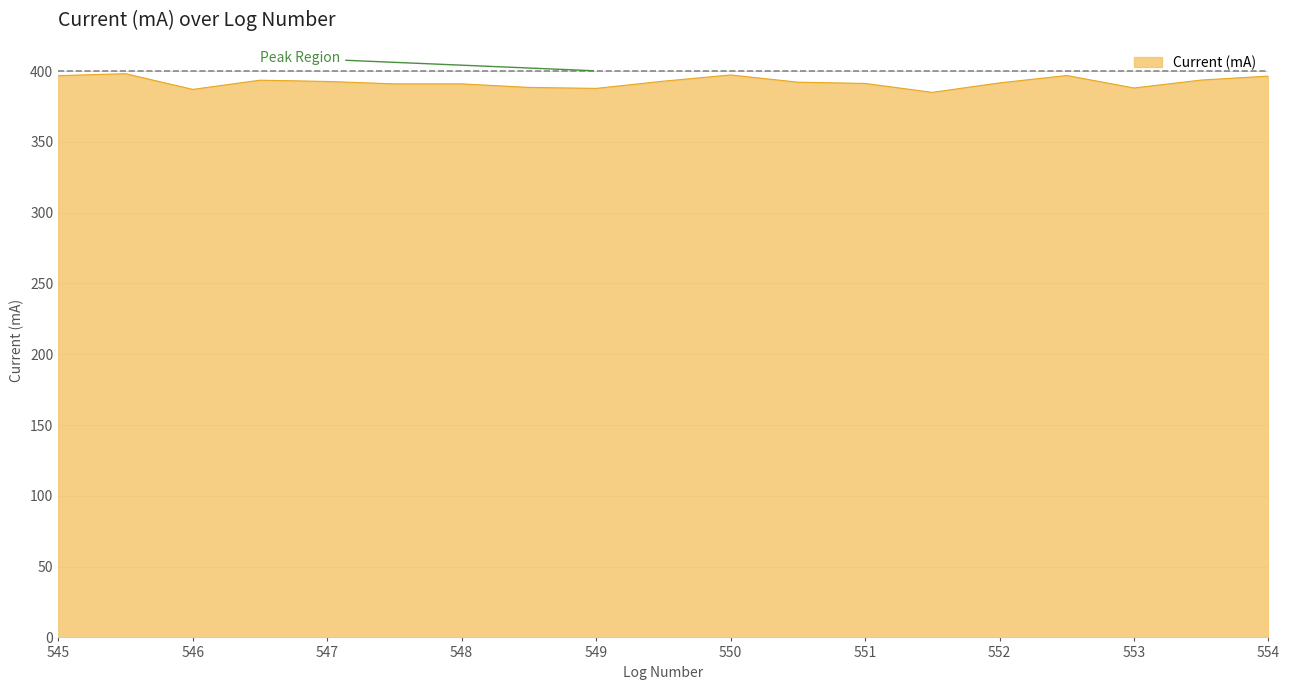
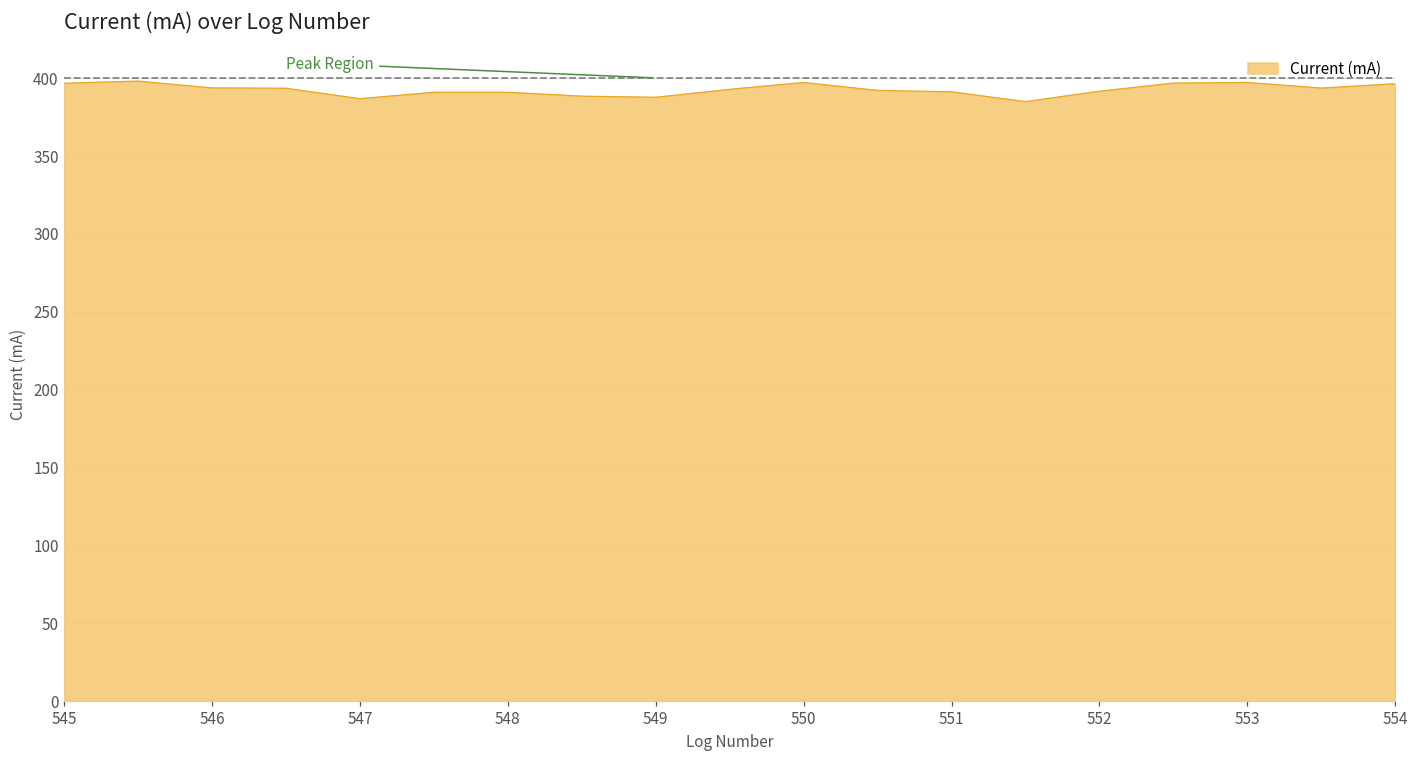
546: 387 -> 394
547: 393 -> 387
553: 388 -> 397
